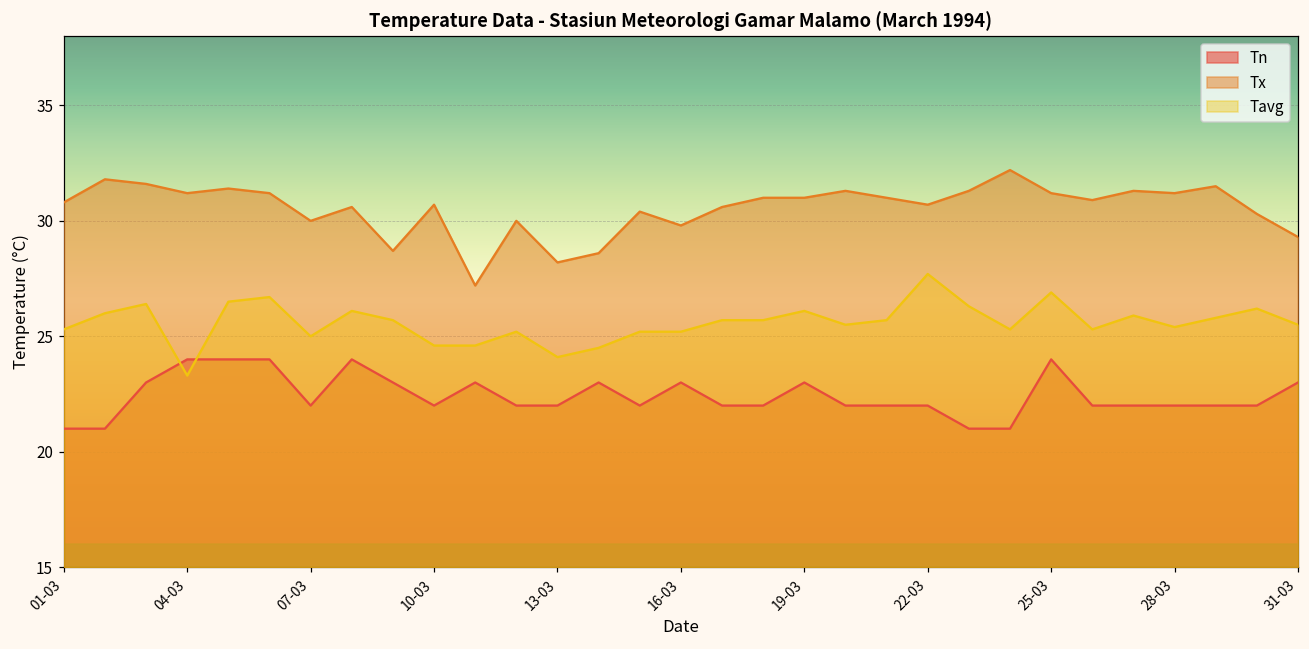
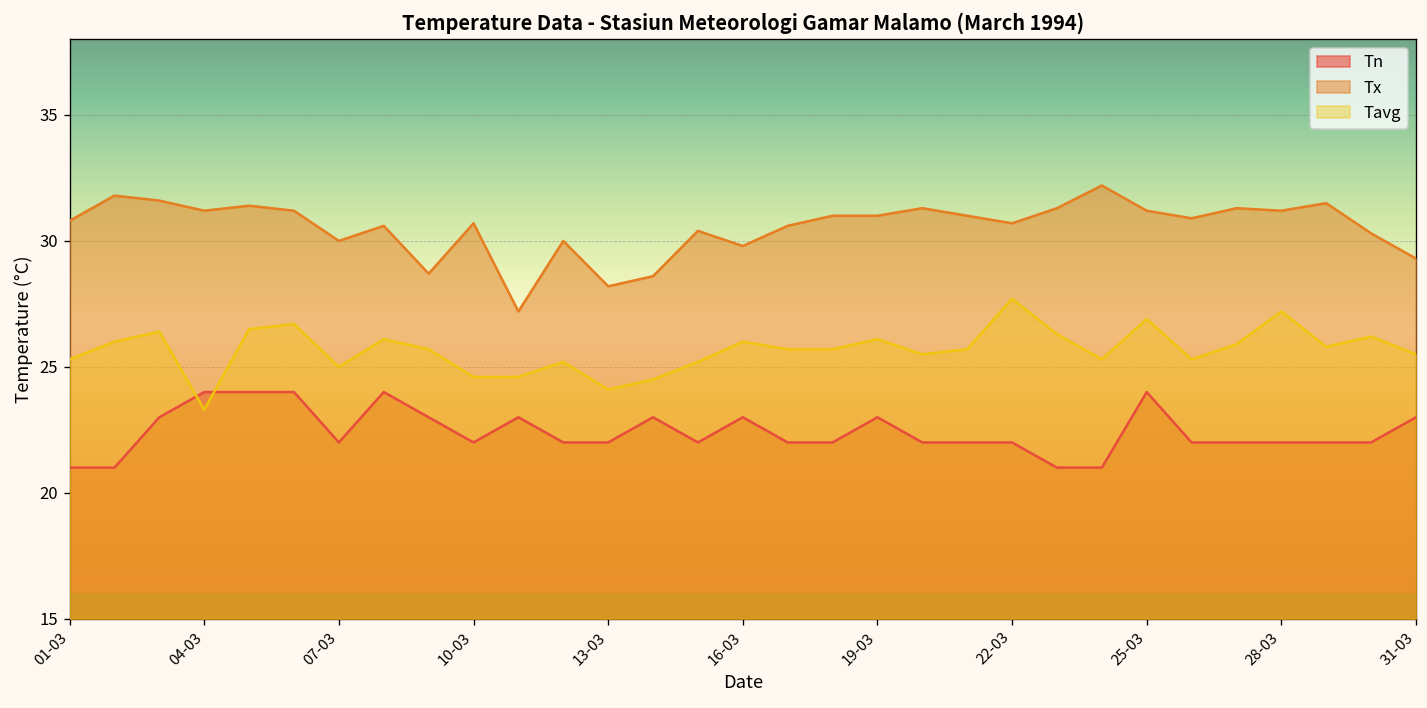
Tavg, 16-03: 25.2 -> 26.0
Tavg, 28-03: 25.4 -> 27.2
